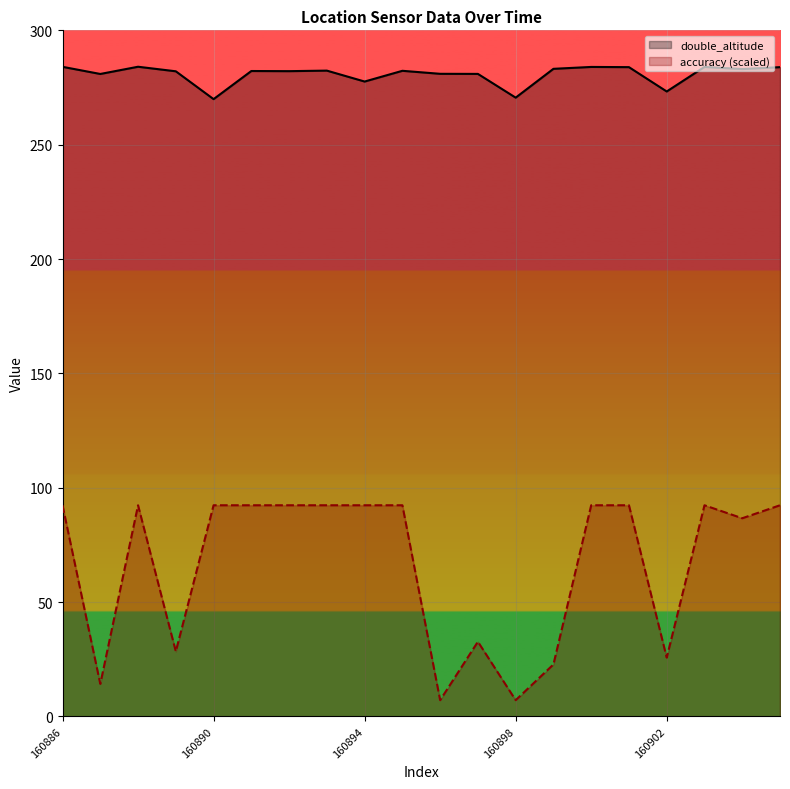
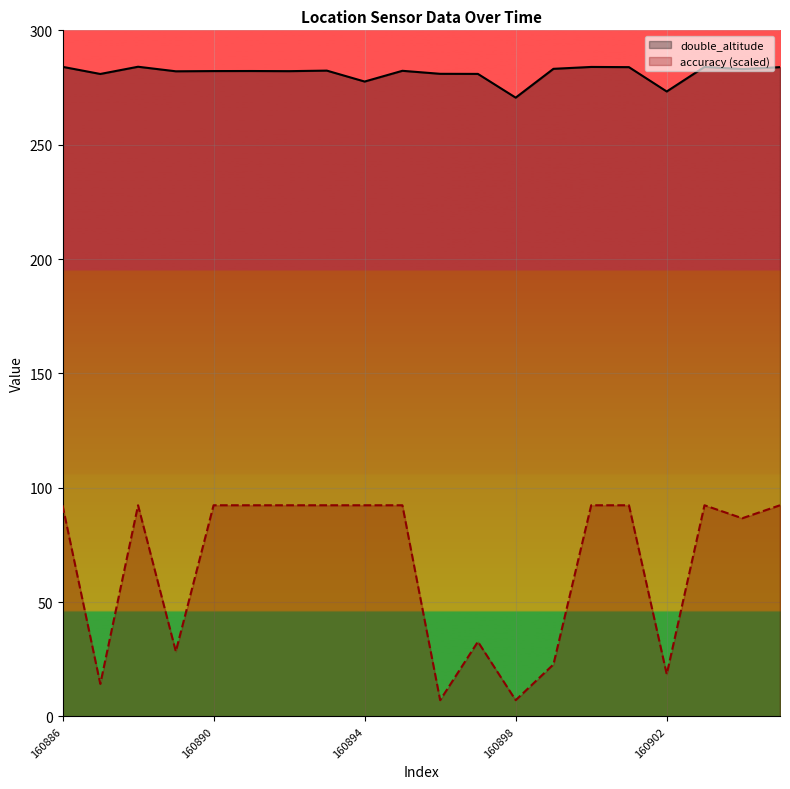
double_altitude, 160890: 270 -> 282
accuracy (scaled), 160902: 26 -> 18
